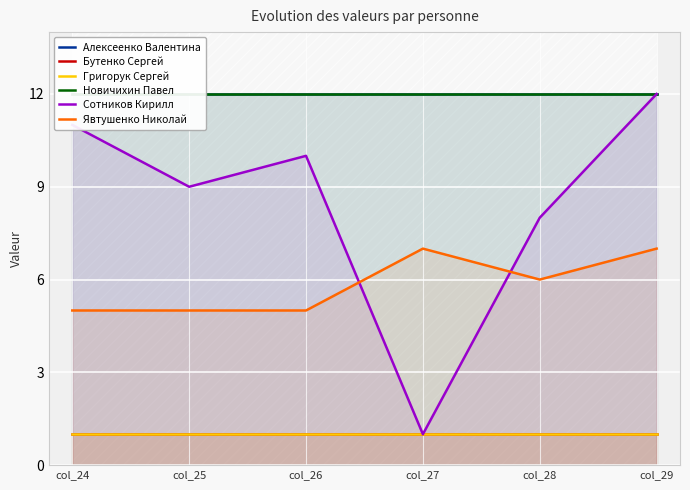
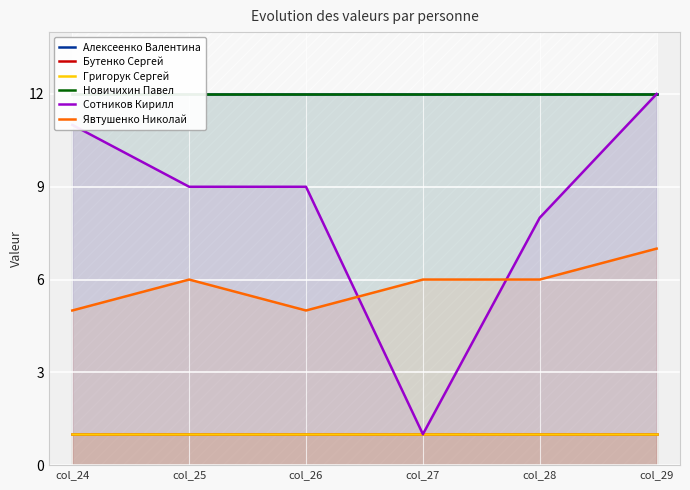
Явтушенко Николай, col_25: 5 -> 6
Сотников Кирилл, col_26: 10 -> 9
Явтушенко Николай, col_27: 7 -> 6
